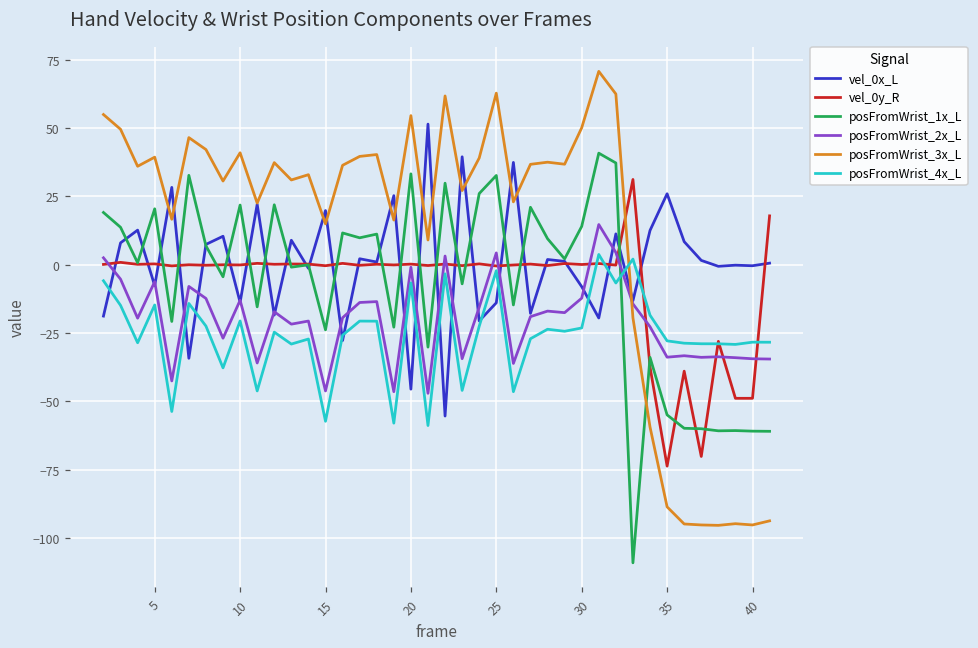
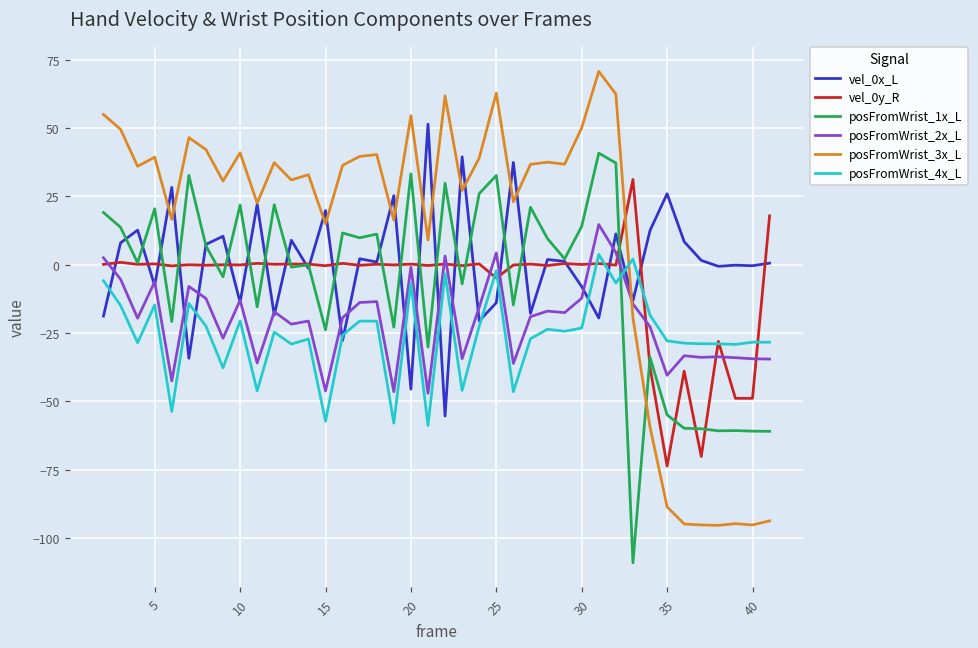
vel_0y_R, 25: 0 -> -5
posFromWrist_2x_L, 35: -34 -> -40
